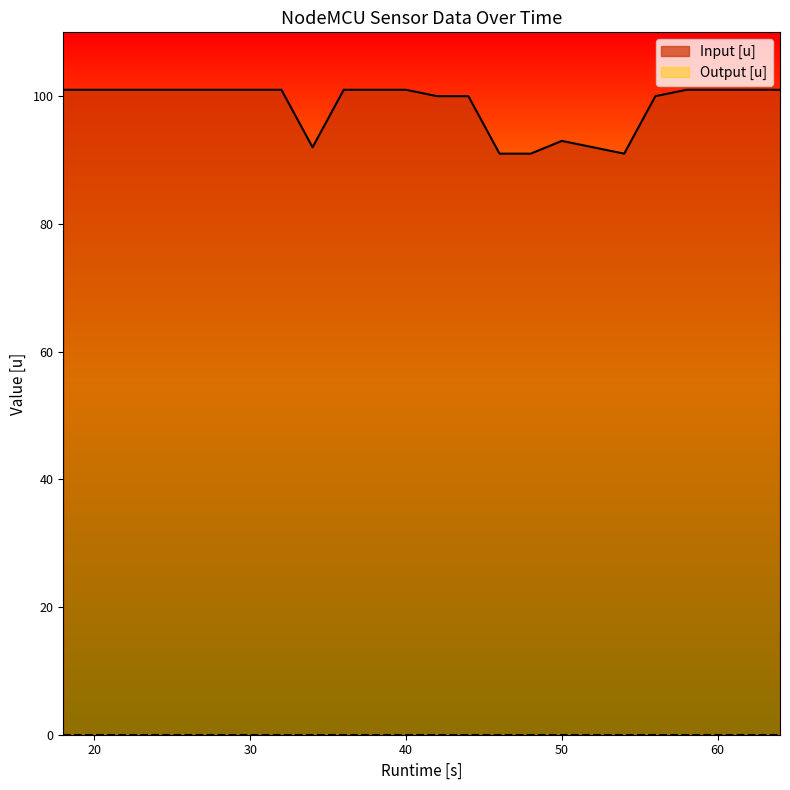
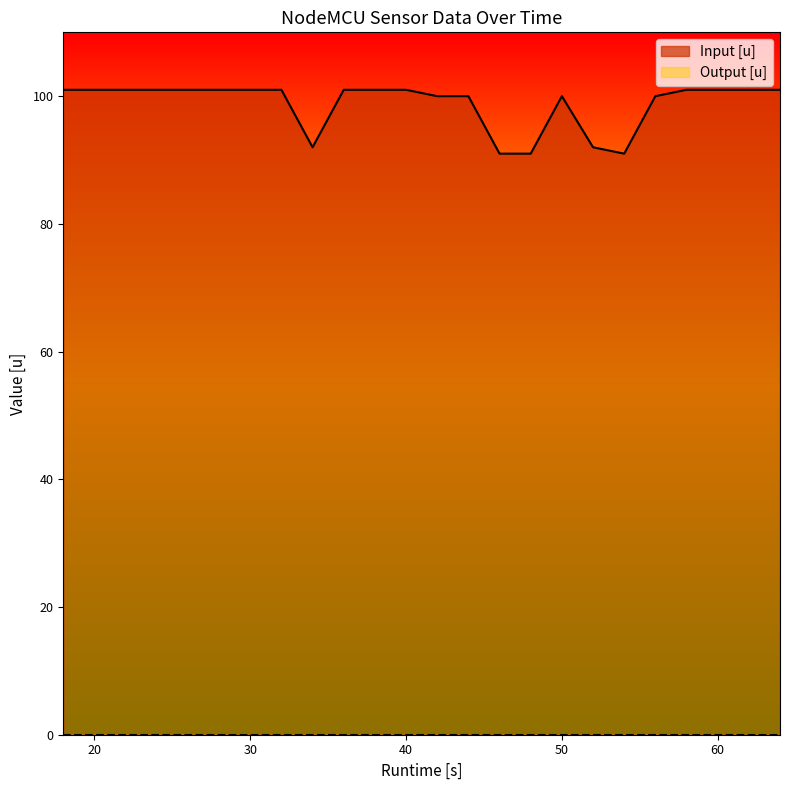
Input [u], 50: 93 -> 100
